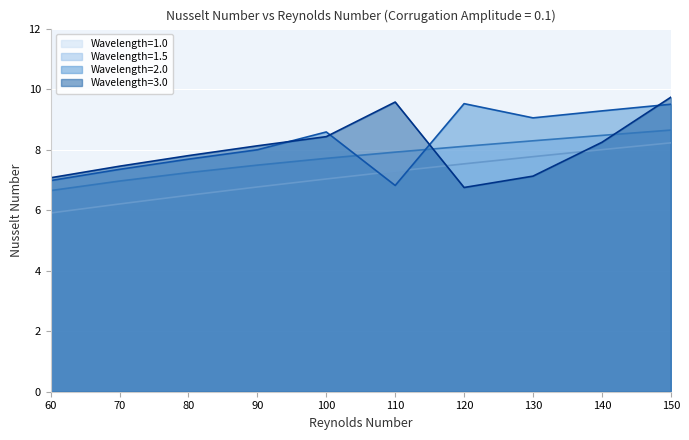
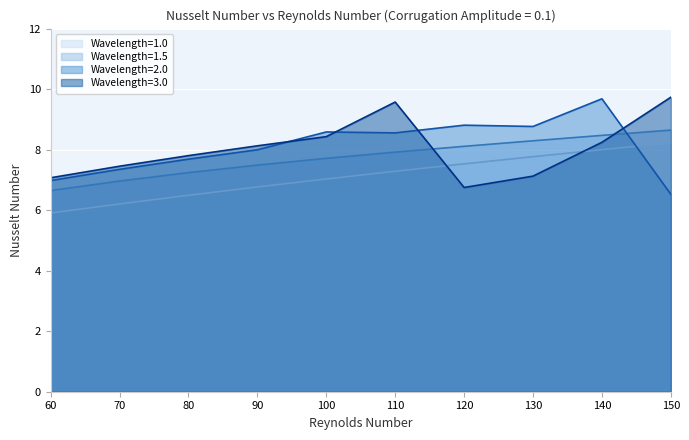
Wavelength=2.0, 110: 6.8 -> 8.6
Wavelength=2.0, 120: 9.5 -> 8.8
Wavelength=2.0, 130: 9.0 -> 8.8
Wavelength=2.0, 140: 9.3 -> 9.7
Wavelength=2.0, 150: 9.5 -> 6.5
